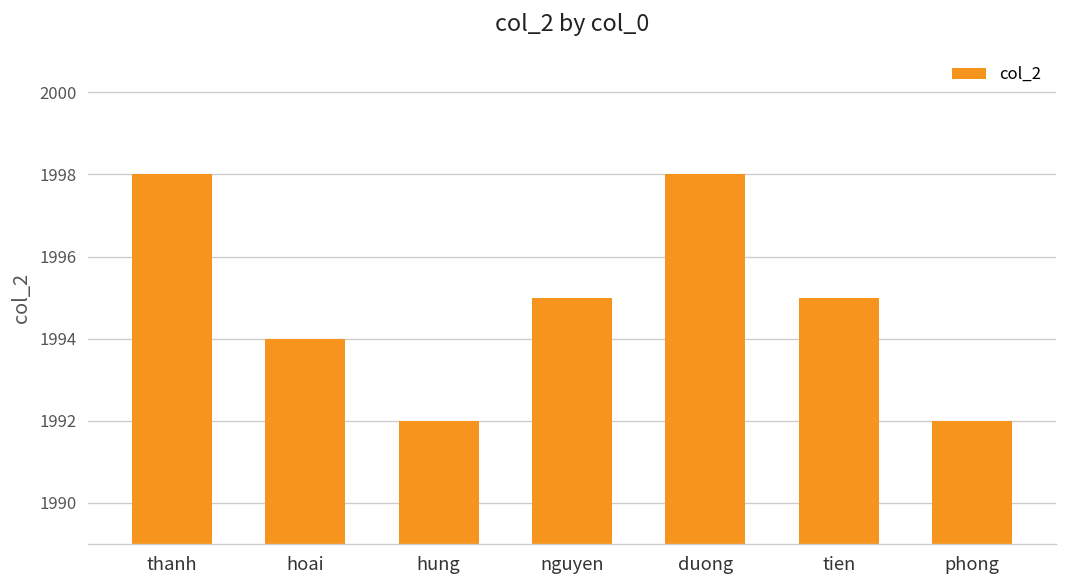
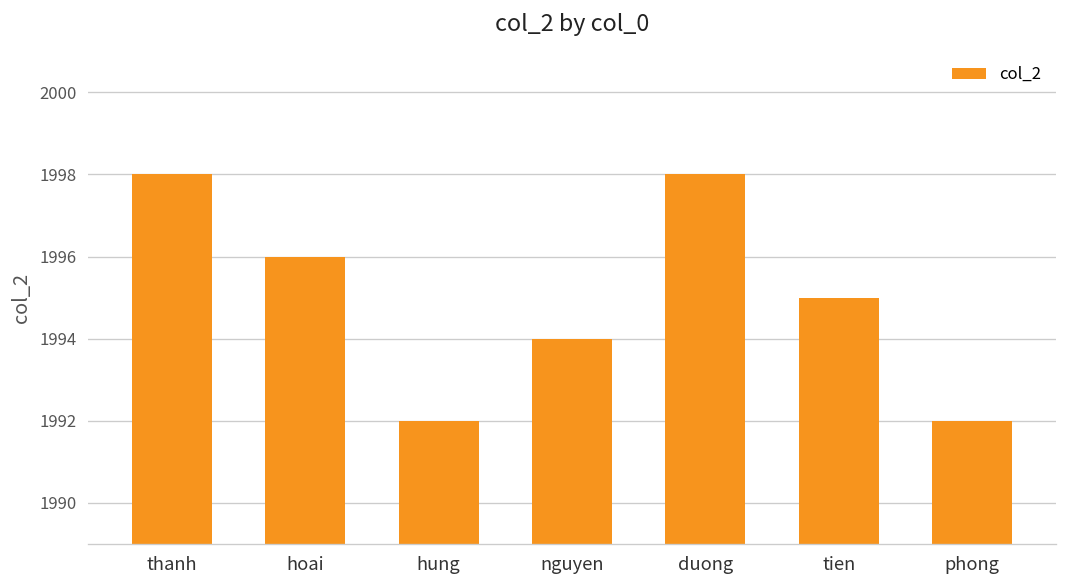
hoai: 1994 -> 1996
nguyen: 1995 -> 1994
